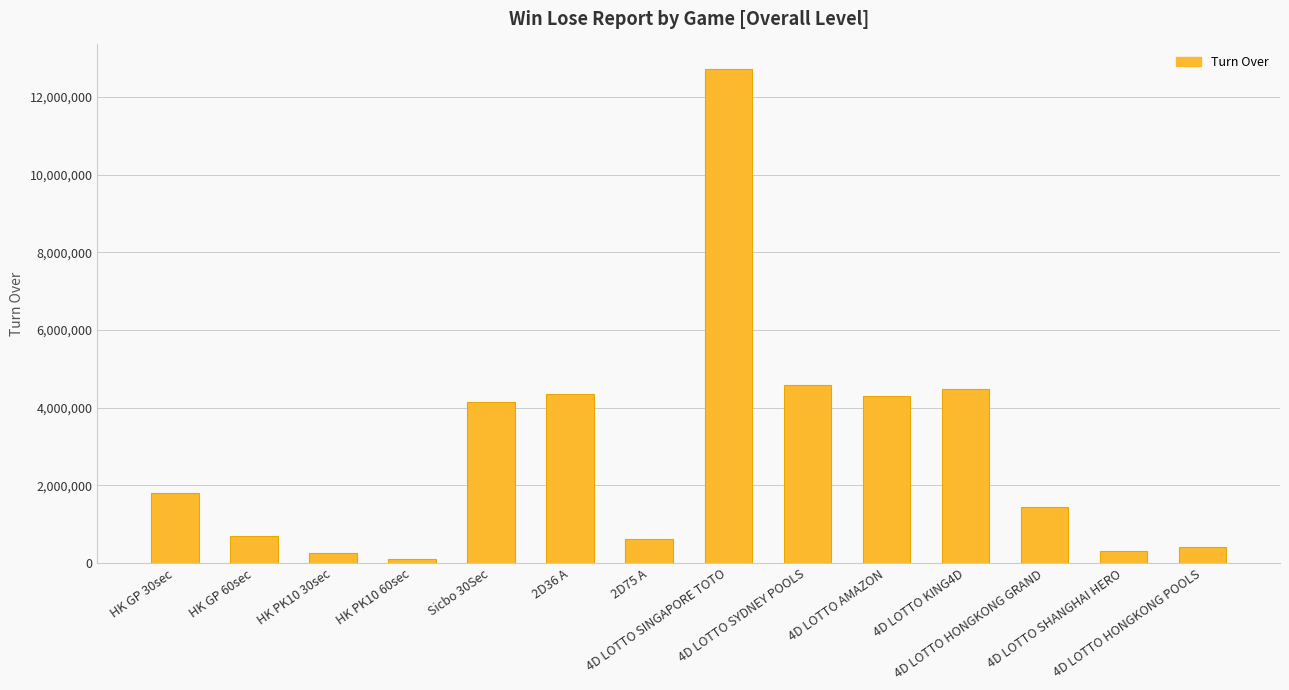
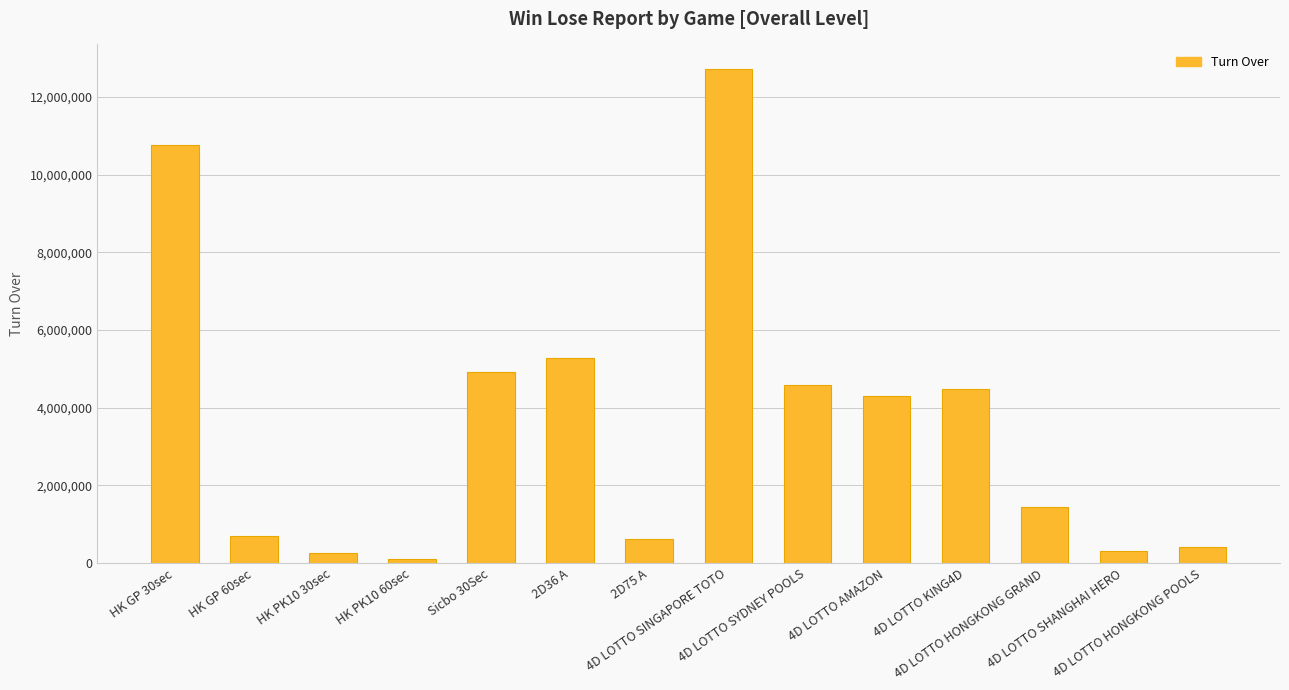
HK GP 30sec: 1,800,000 -> 10,700,000
Sicbo 30Sec: 4,100,000 -> 4,900,000
2D36 A: 4,400,000 -> 5,300,000
